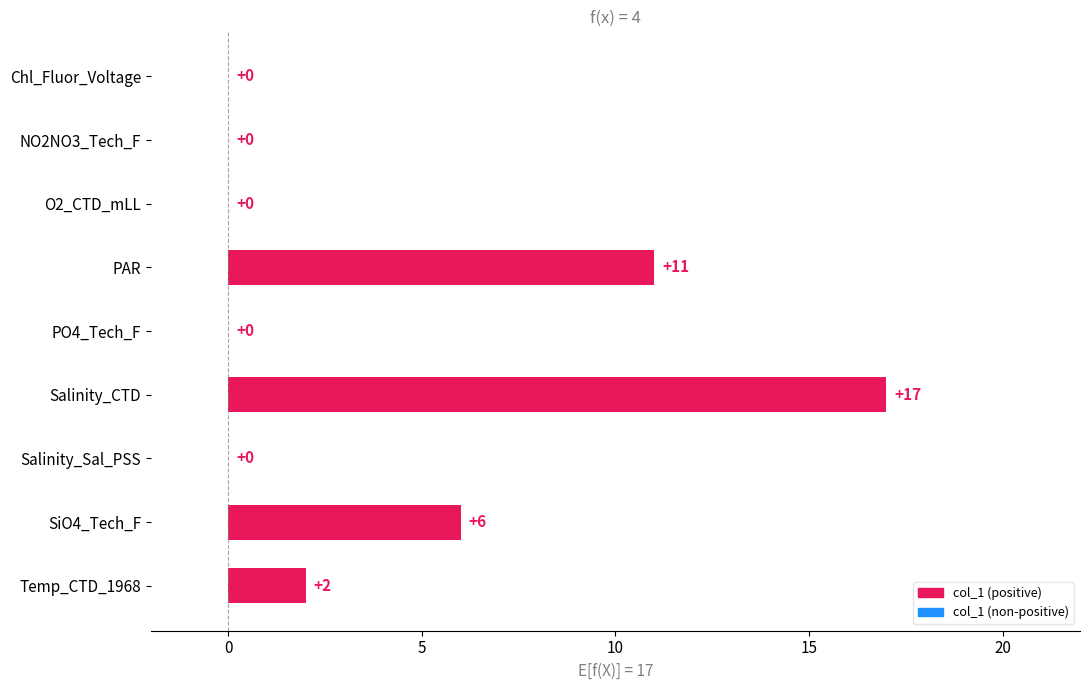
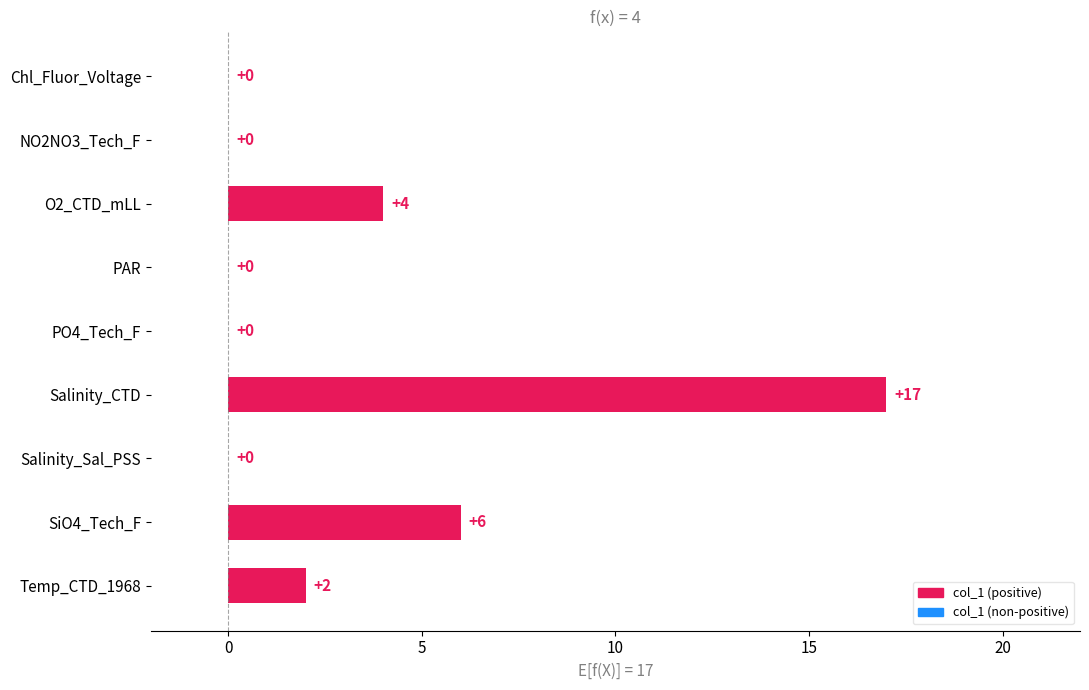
O2_CTD_mLL: +0 -> +4
PAR: +11 -> +0
